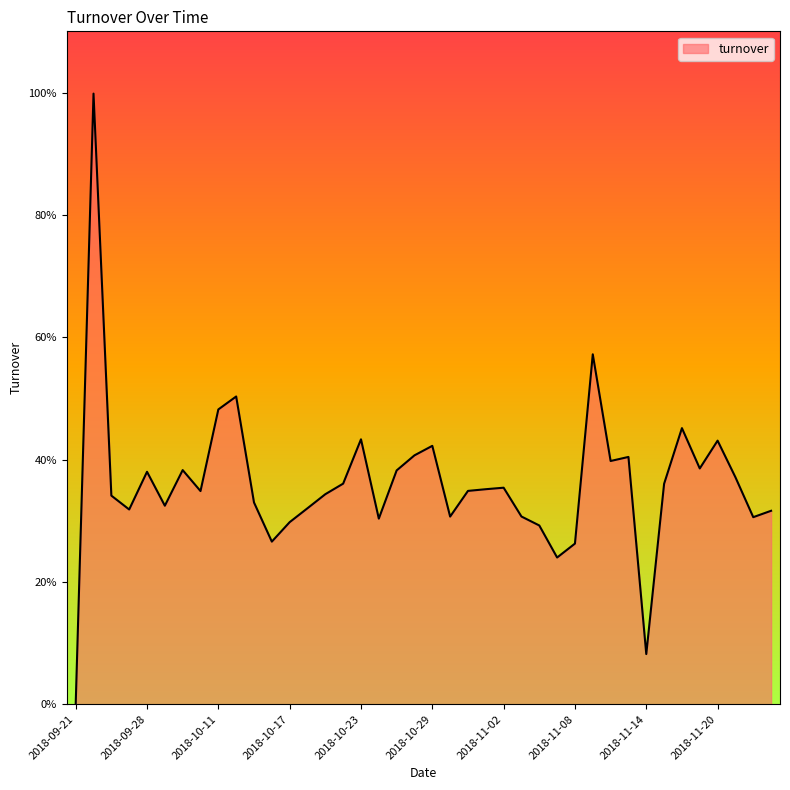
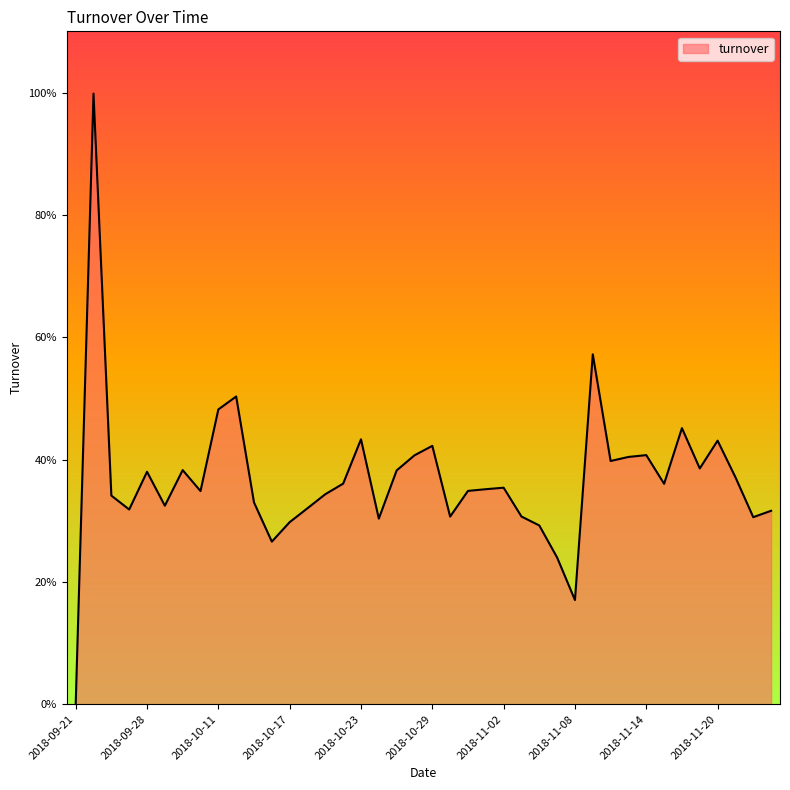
2018-11-08: 26% -> 17%
2018-11-14: 8% -> 41%
